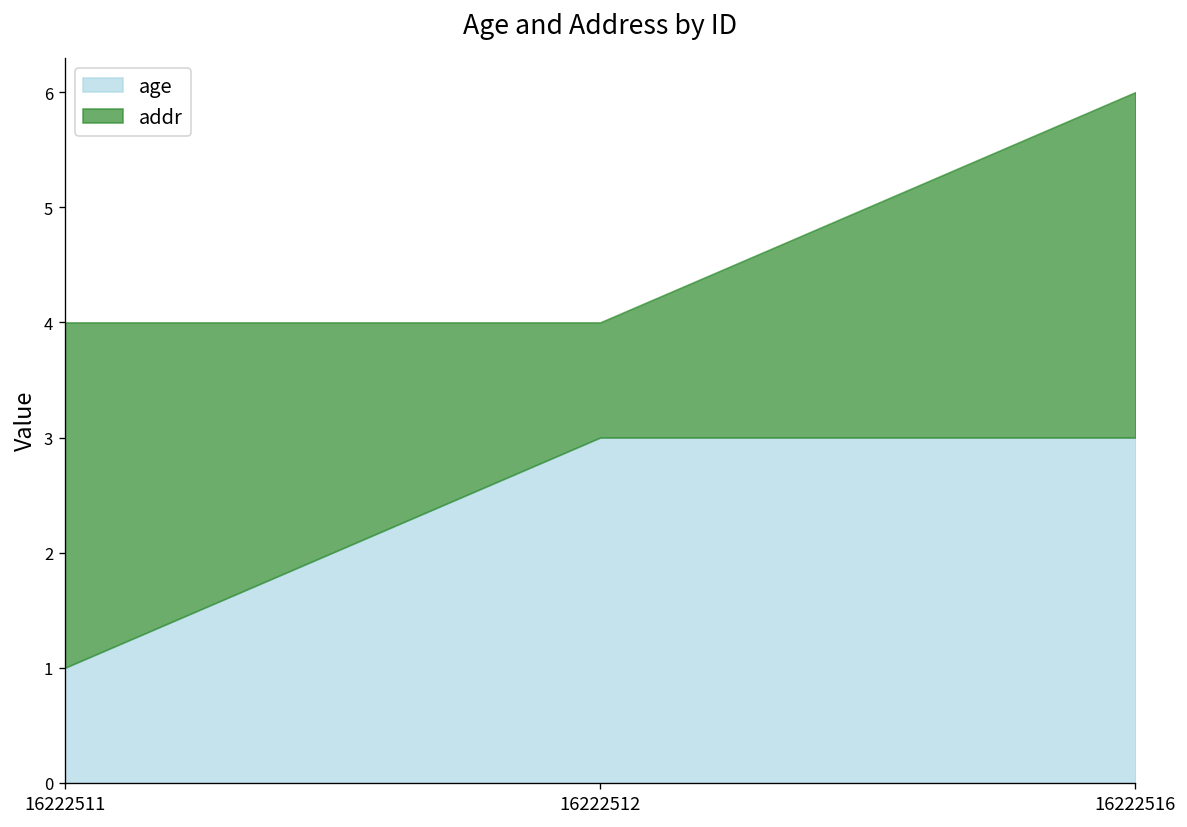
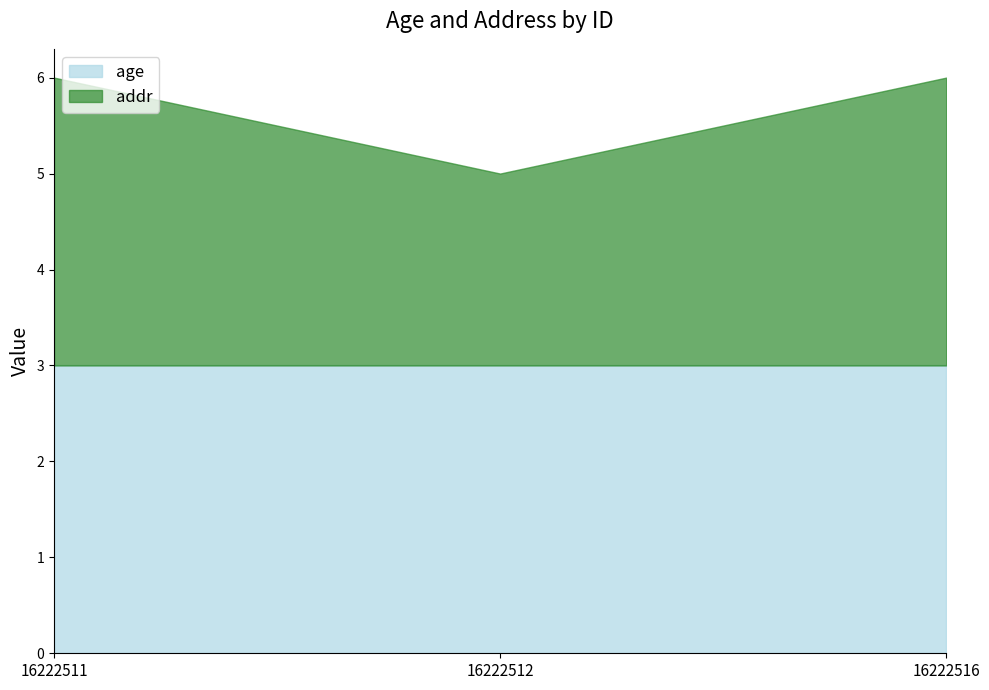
age, 16222511: 1 -> 3
addr, 16222512: 1 -> 2
